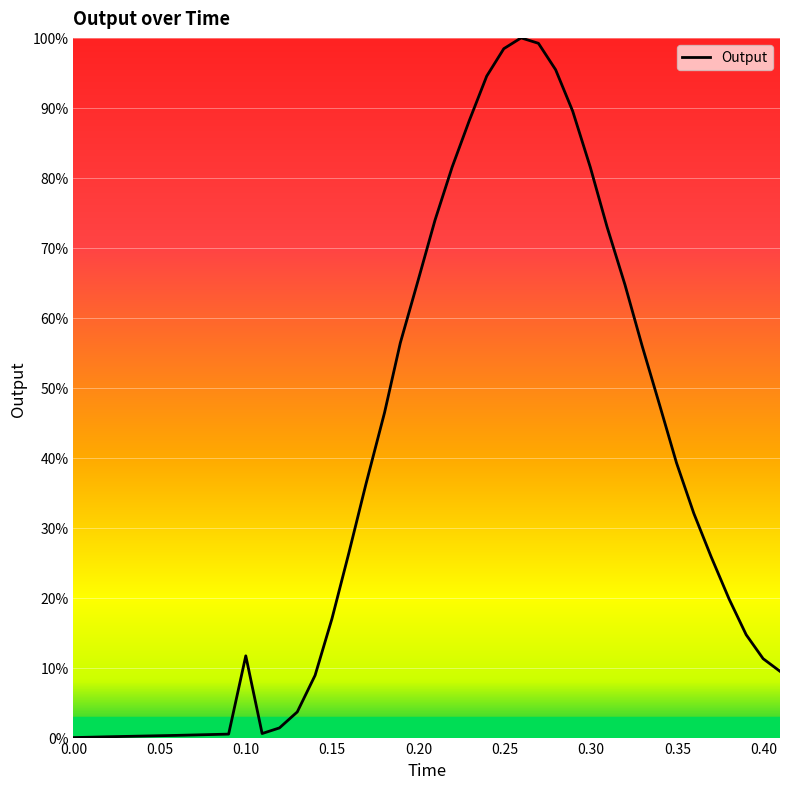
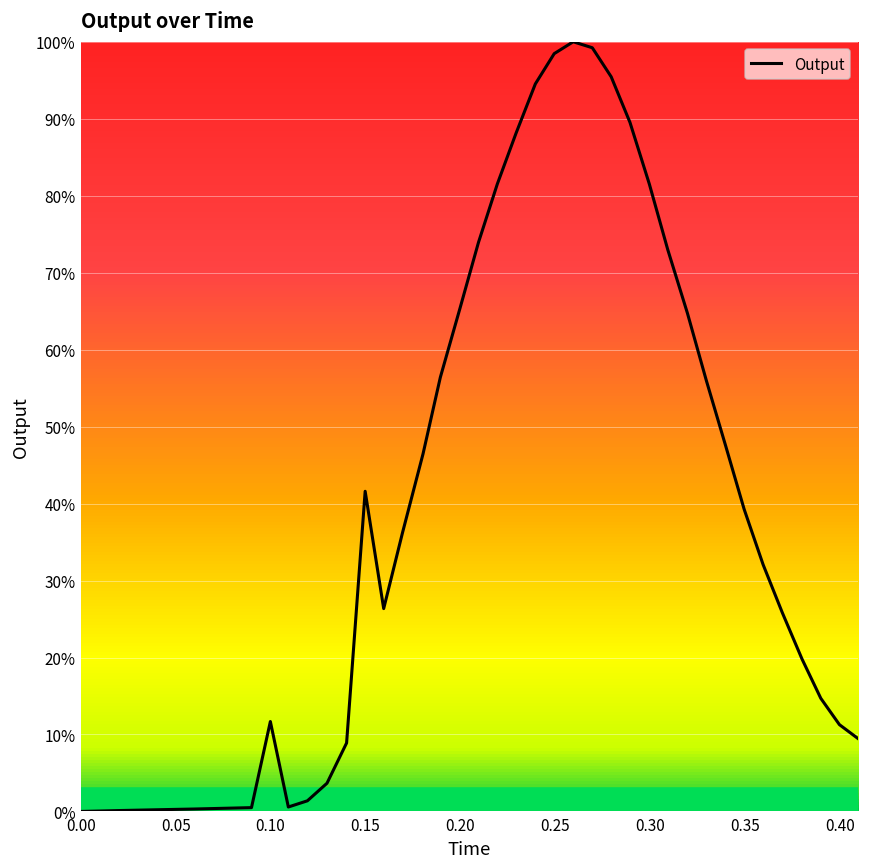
0.15: 17% -> 42%
